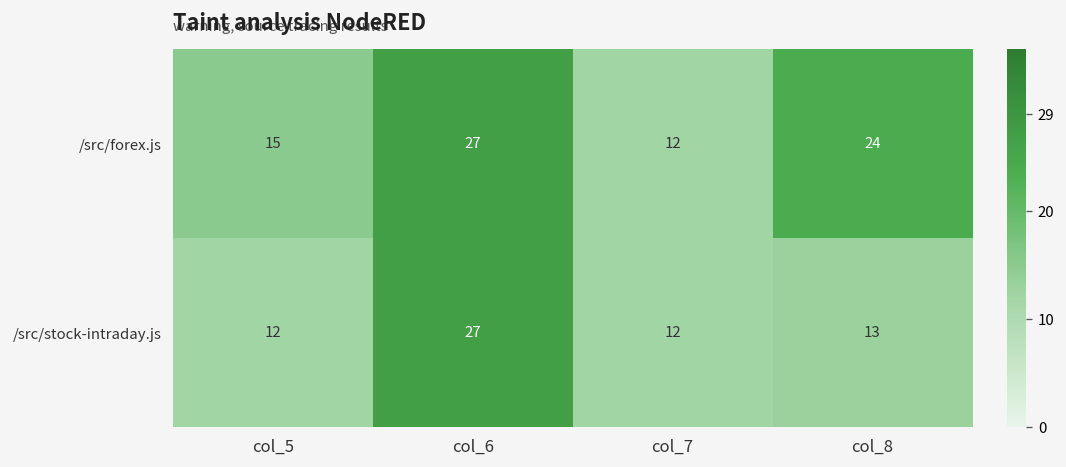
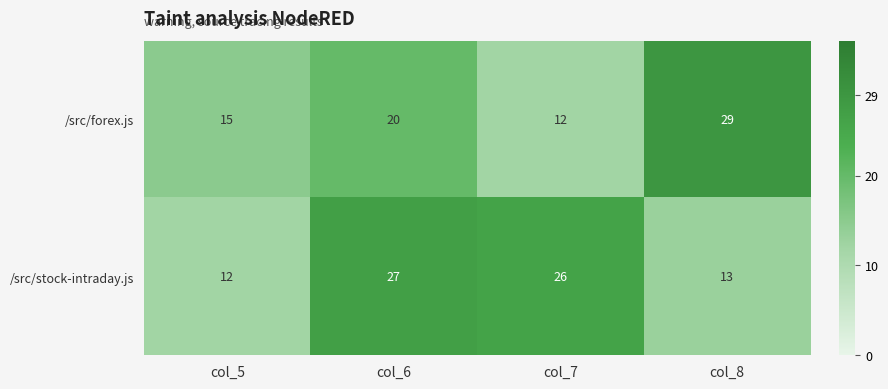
/src/forex.js, col_6: 27 -> 20
/src/forex.js, col_8: 24 -> 29
/src/stock-intraday.js, col_7: 12 -> 26
